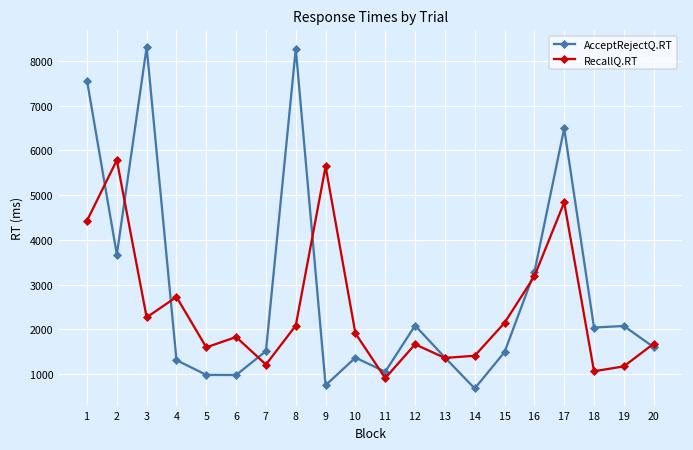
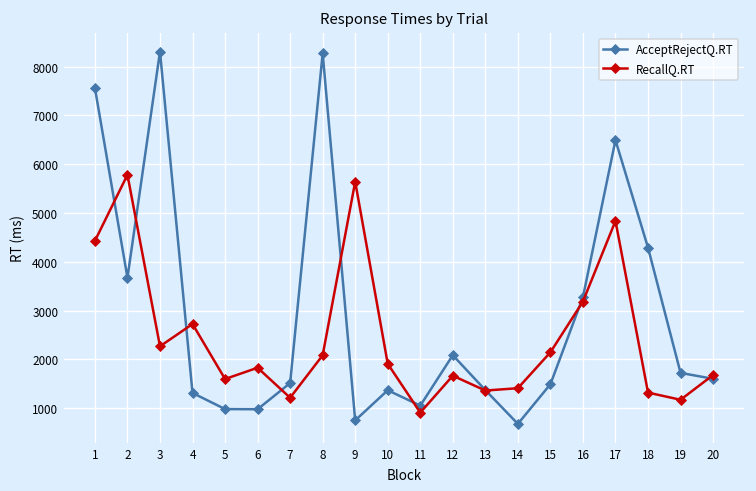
AcceptRejectQ.RT, 18: 2000 -> 4300
RecallQ.RT, 18: 1100 -> 1300
AcceptRejectQ.RT, 19: 2100 -> 1700
